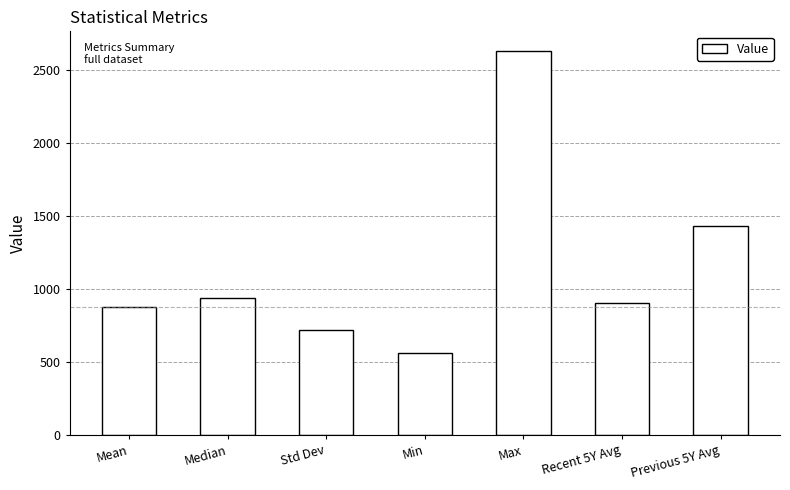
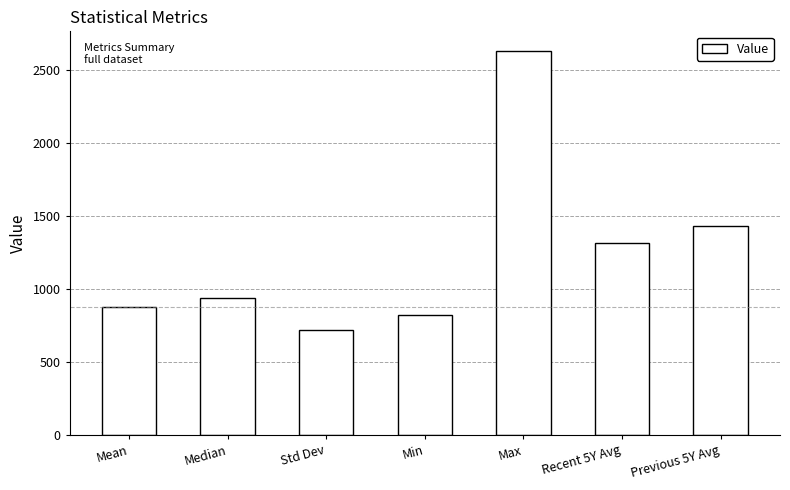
Min: 560 -> 820
Recent 5Y Avg: 900 -> 1320
